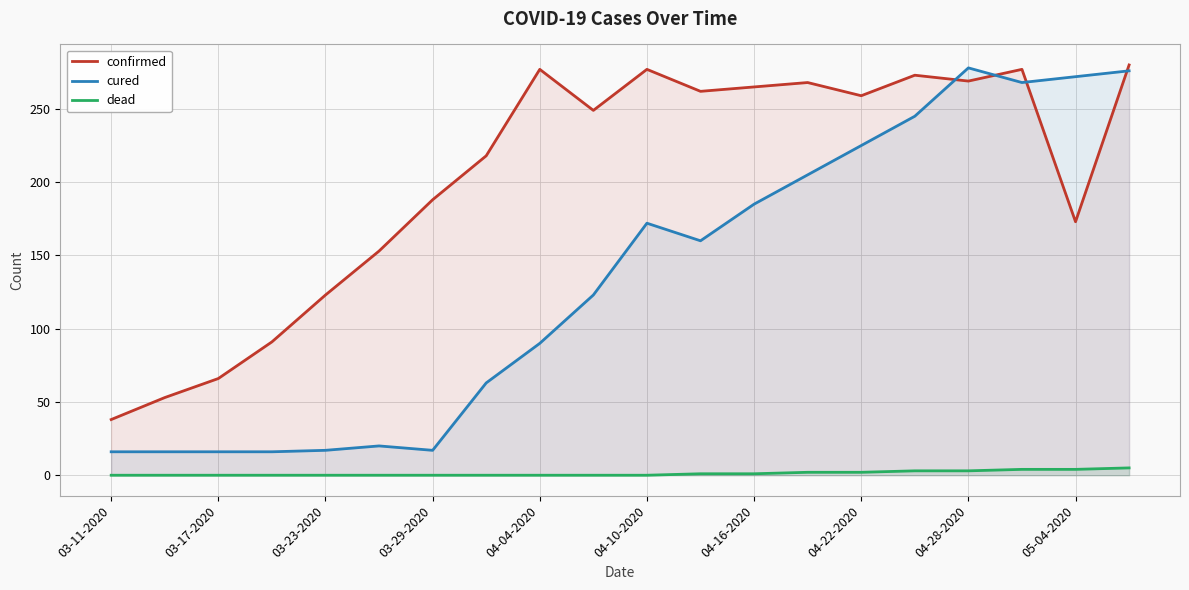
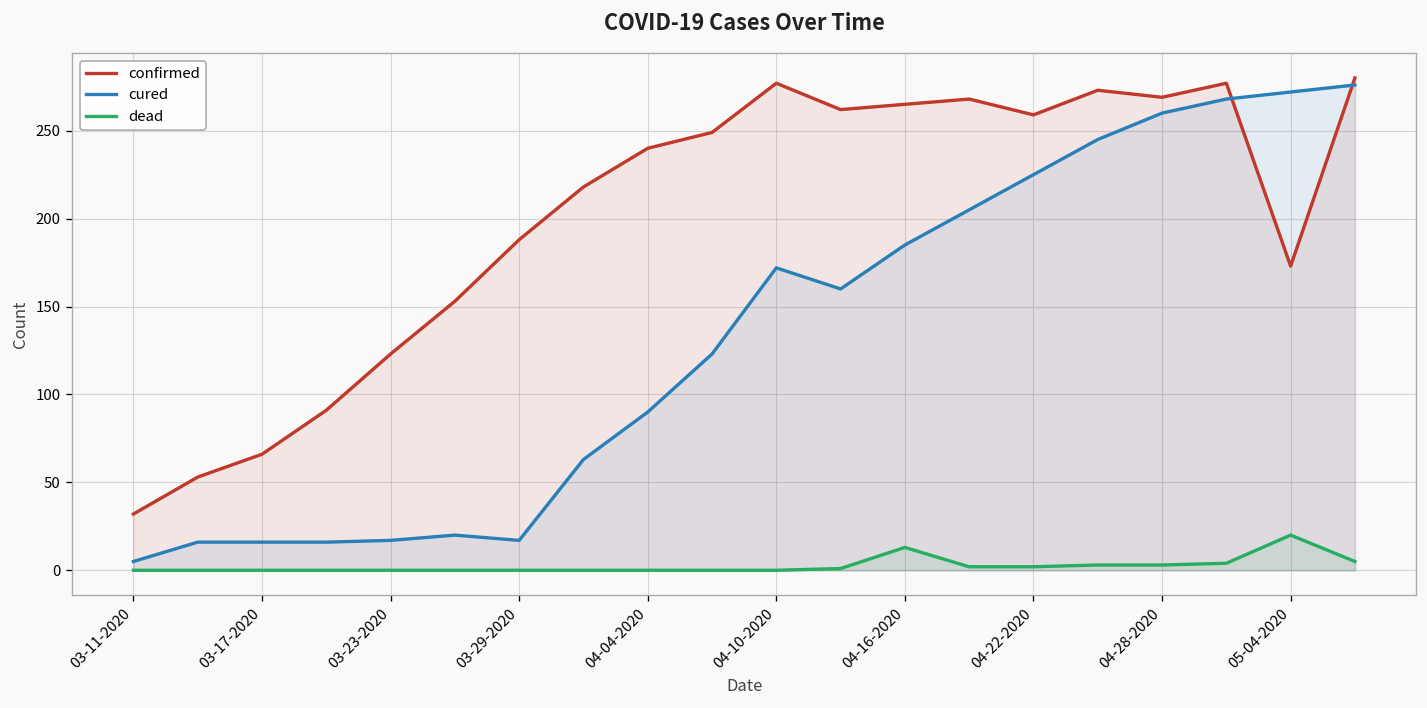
confirmed, 03-11-2020: 38 -> 32
cured, 03-11-2020: 16 -> 5
confirmed, 04-04-2020: 277 -> 240
dead, 04-16-2020: 1 -> 13
cured, 04-28-2020: 278 -> 260
dead, 05-04-2020: 4 -> 20
